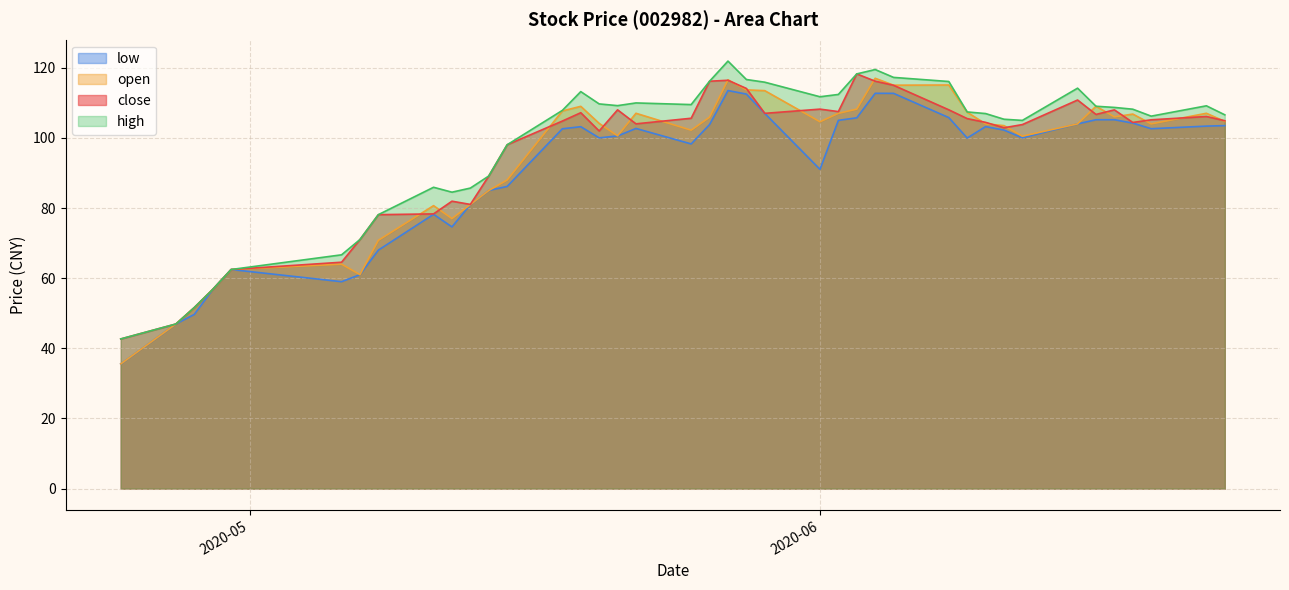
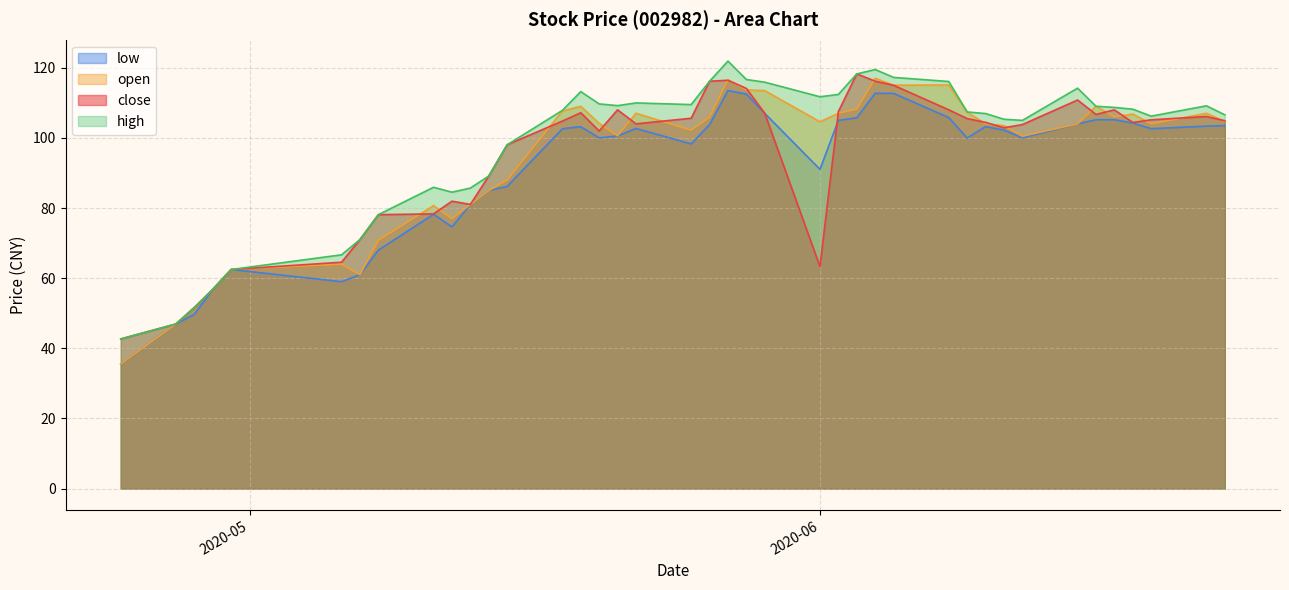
close, 2020-06: 108 -> 63
